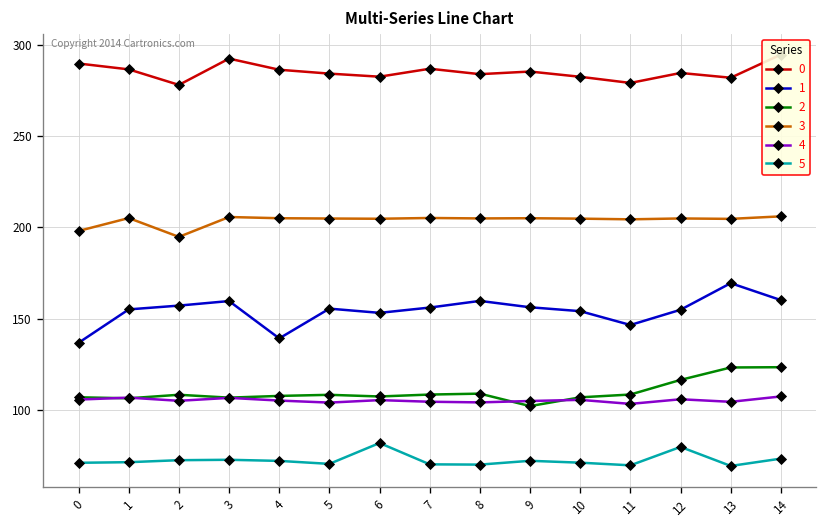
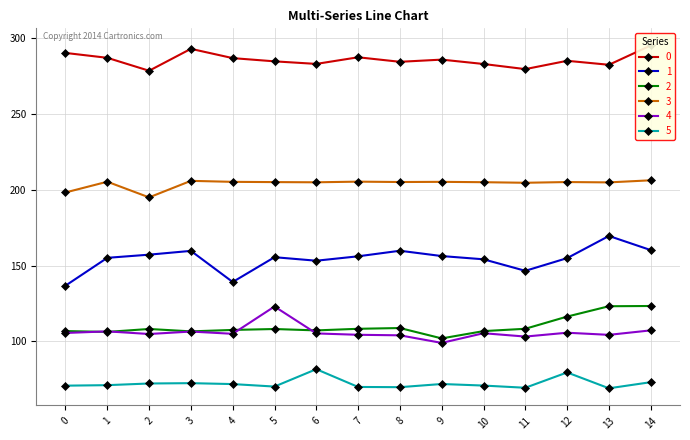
4, 5: 104 -> 123
4, 9: 105 -> 99
